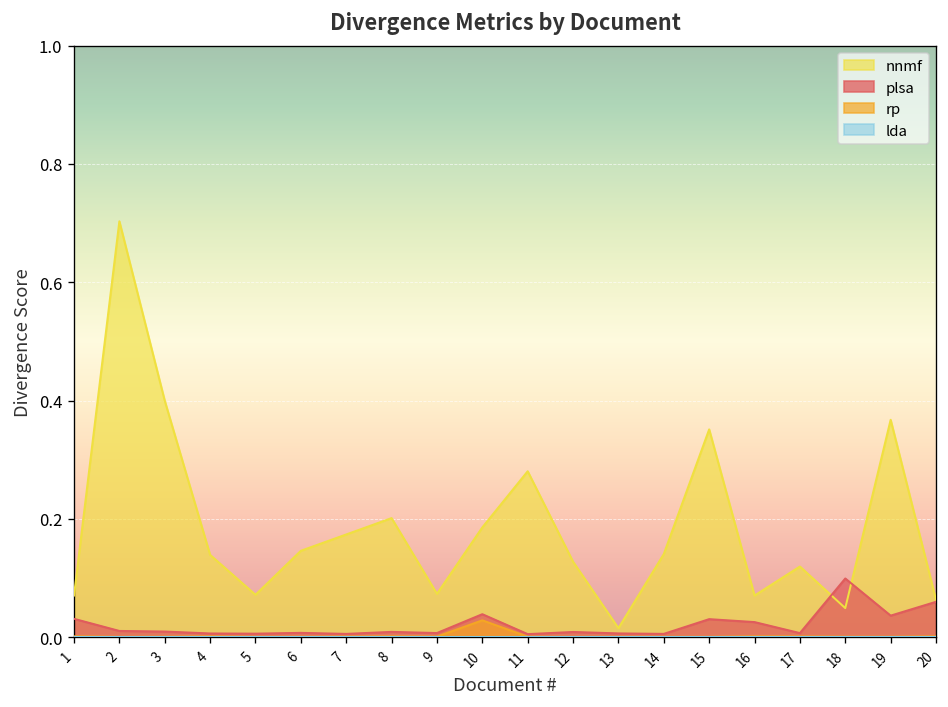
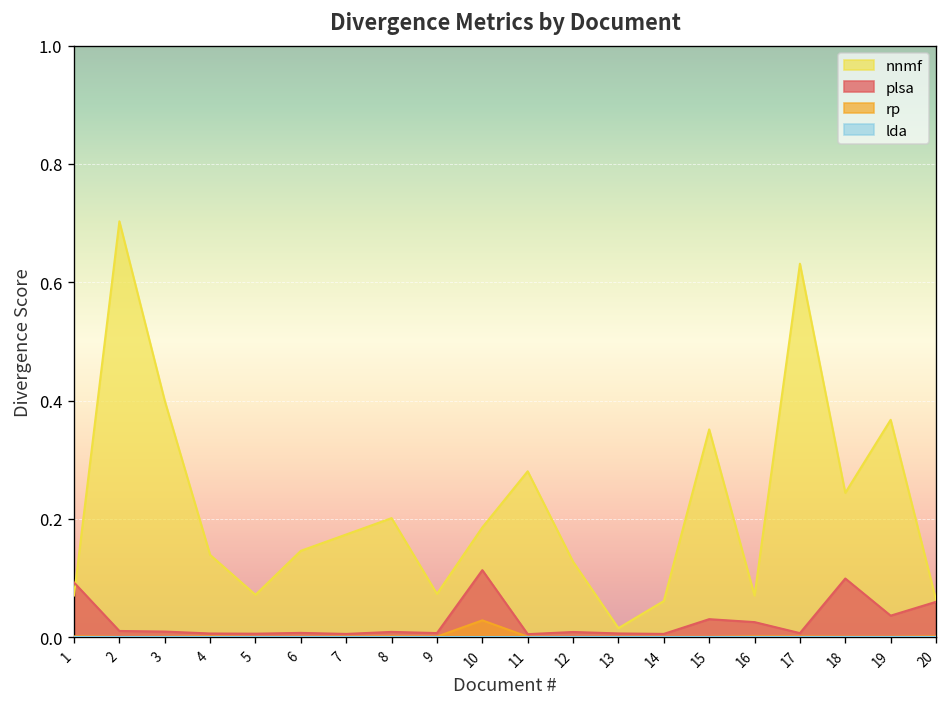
plsa, 1: 0.03 -> 0.09
plsa, 10: 0.04 -> 0.11
nnmf, 14: 0.14 -> 0.06
nnmf, 17: 0.12 -> 0.63
nnmf, 18: 0.05 -> 0.24
